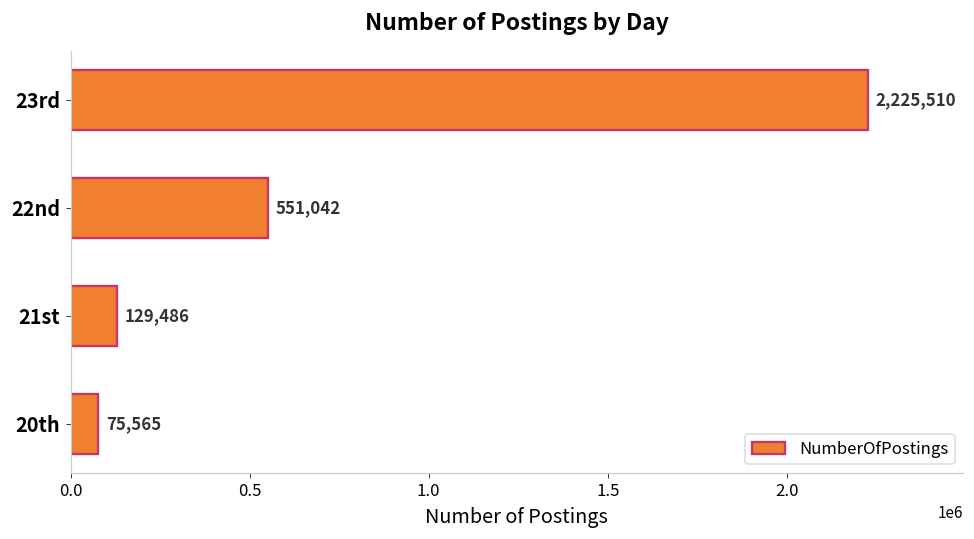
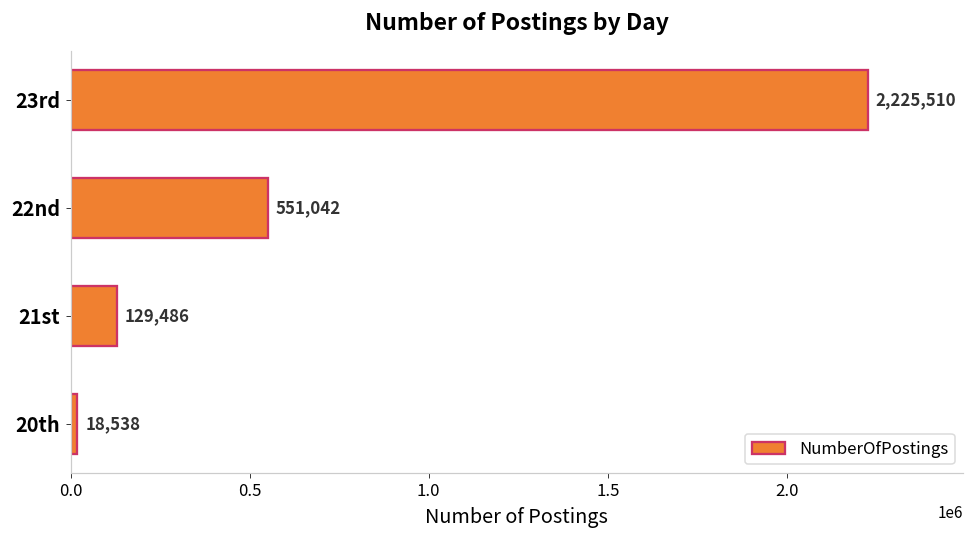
20th: 75,565 -> 18,538
